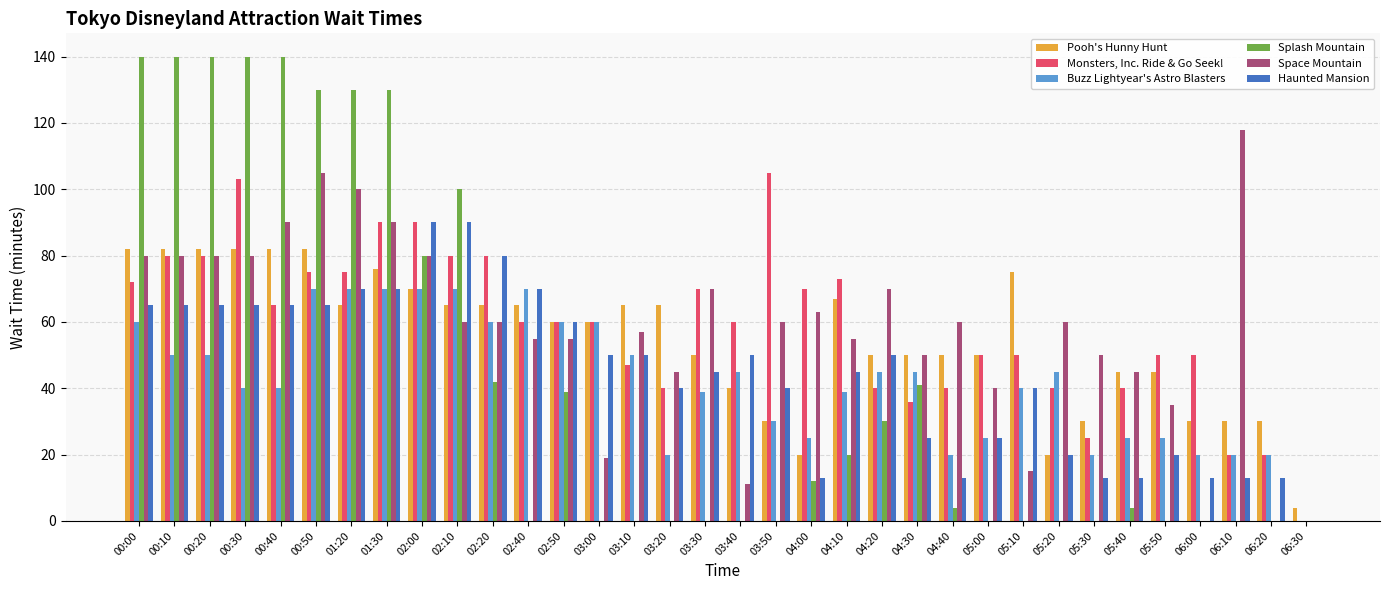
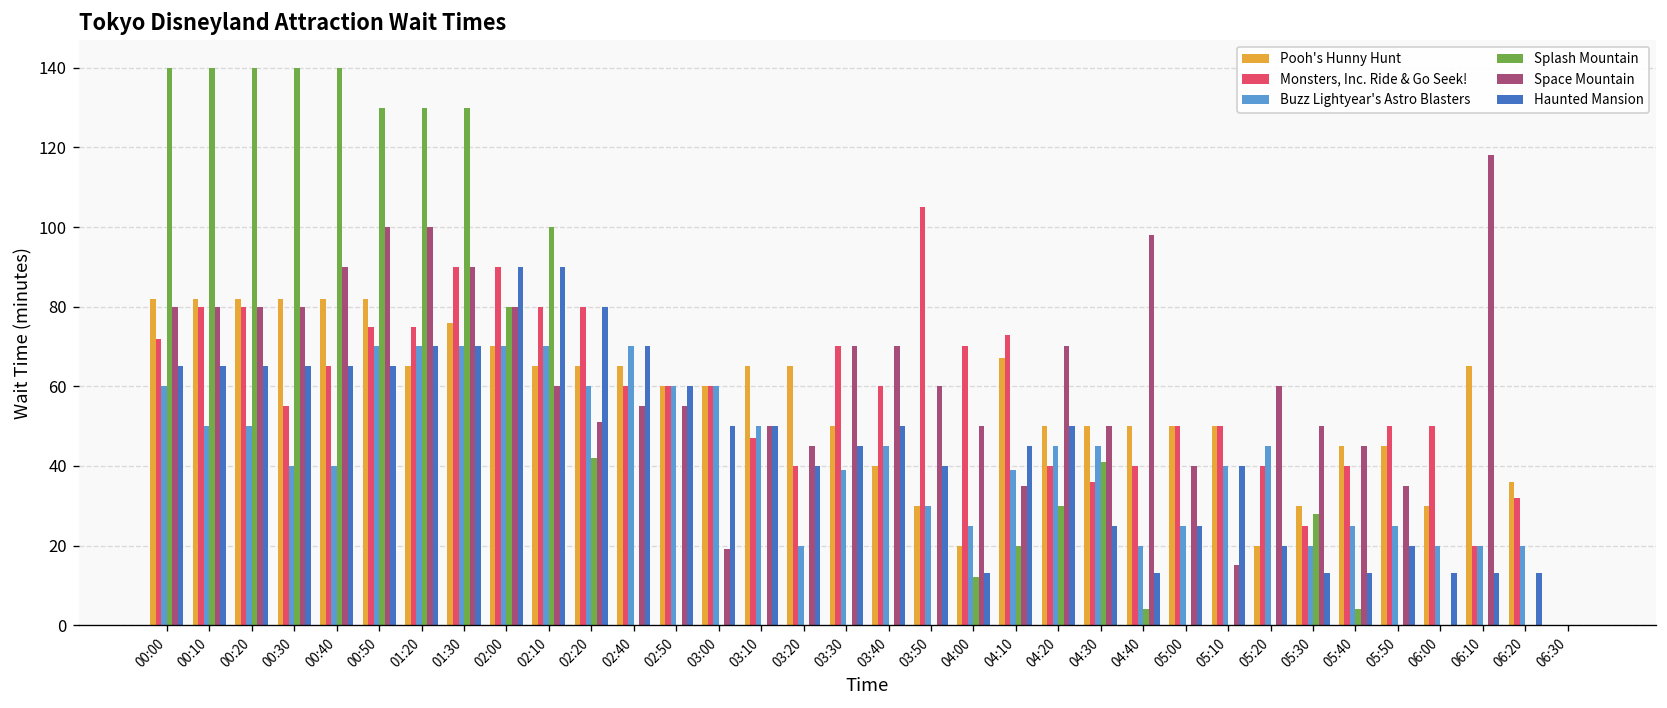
Monsters, Inc. Ride & Go Seek!, 00:30: 103 -> 55
Space Mountain, 00:50: 105 -> 100
Space Mountain, 02:20: 60 -> 51
Splash Mountain, 02:50: 39 -> 0
Space Mountain, 03:10: 57 -> 50
Space Mountain, 03:40: 11 -> 70
Space Mountain, 04:00: 63 -> 50
Space Mountain, 04:10: 55 -> 35
Space Mountain, 04:40: 60 -> 98
Pooh's Hunny Hunt, 05:10: 75 -> 50
Splash Mountain, 05:30: 0 -> 28
Pooh's Hunny Hunt, 06:10: 30 -> 65
Pooh's Hunny Hunt, 06:20: 30 -> 36
Monsters, Inc. Ride & Go Seek!, 06:20: 20 -> 32
Pooh's Hunny Hunt, 06:30: 4 -> 0
